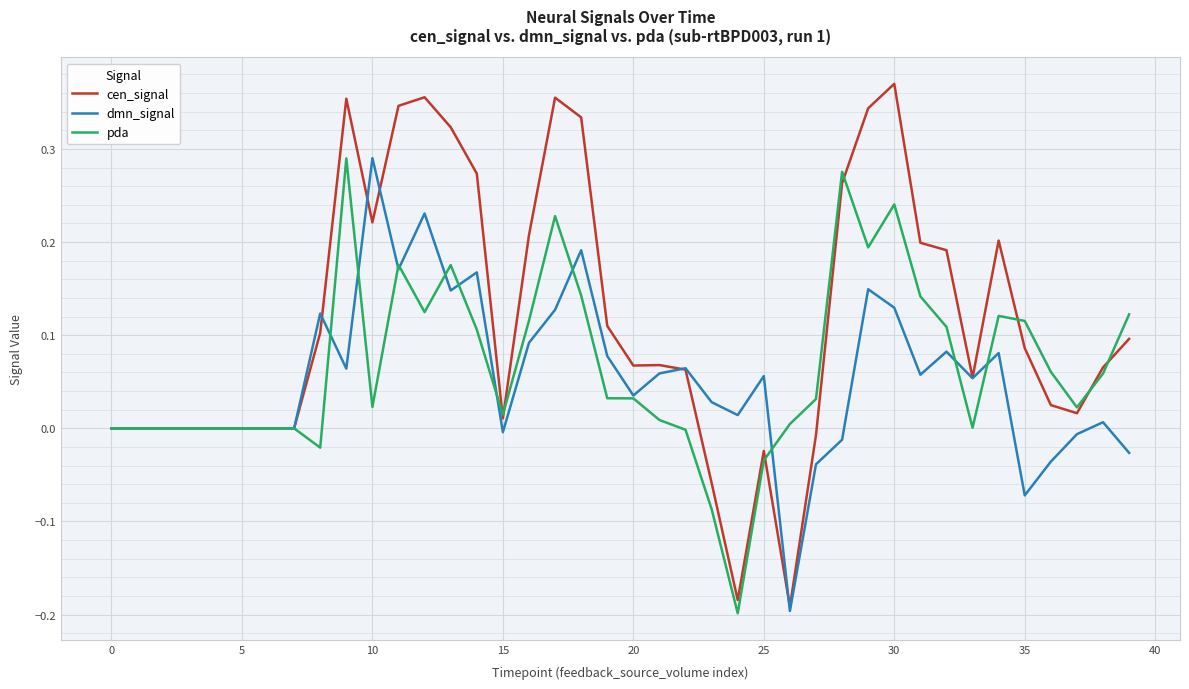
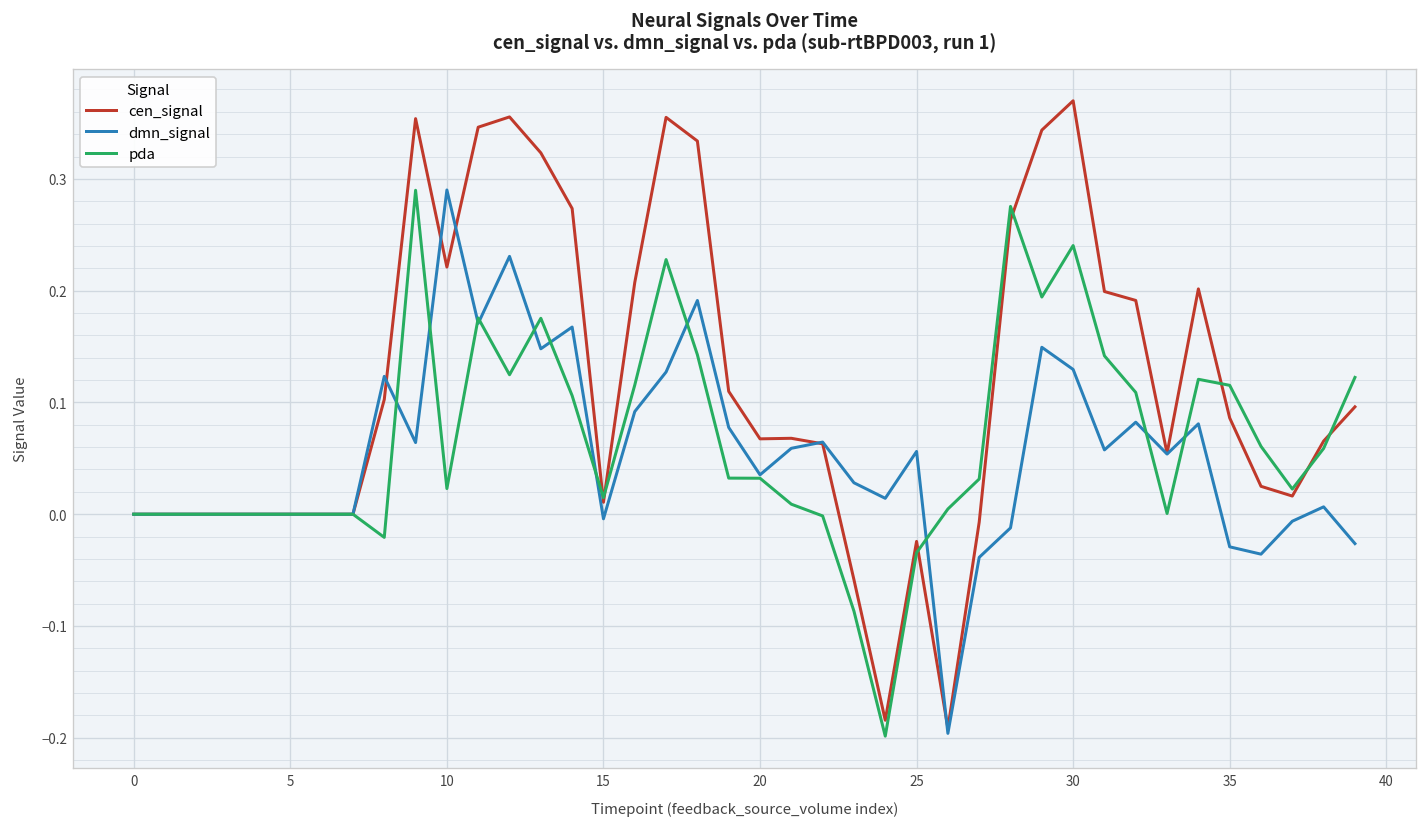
dmn_signal, 35: -0.07 -> -0.03
